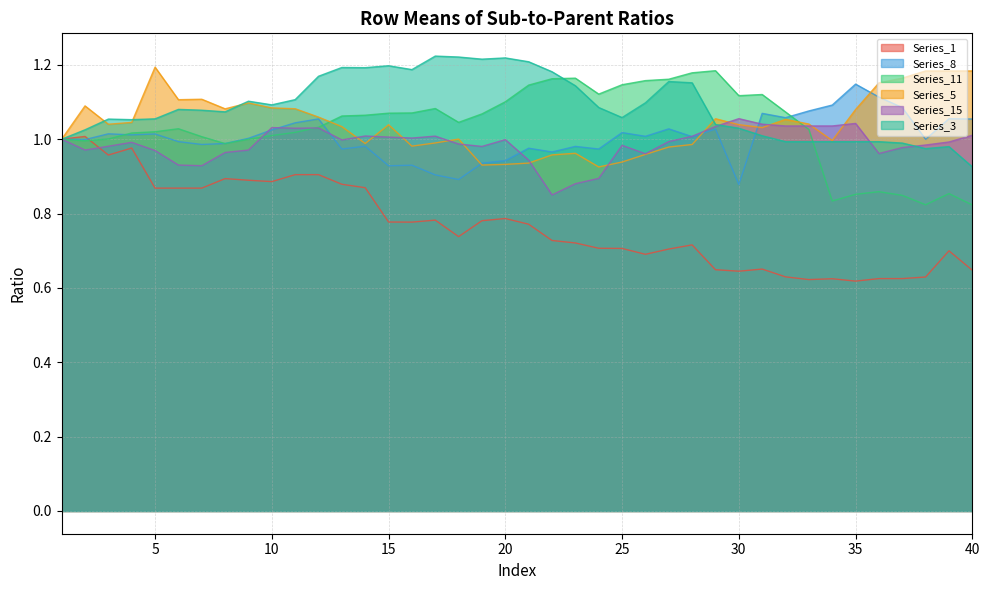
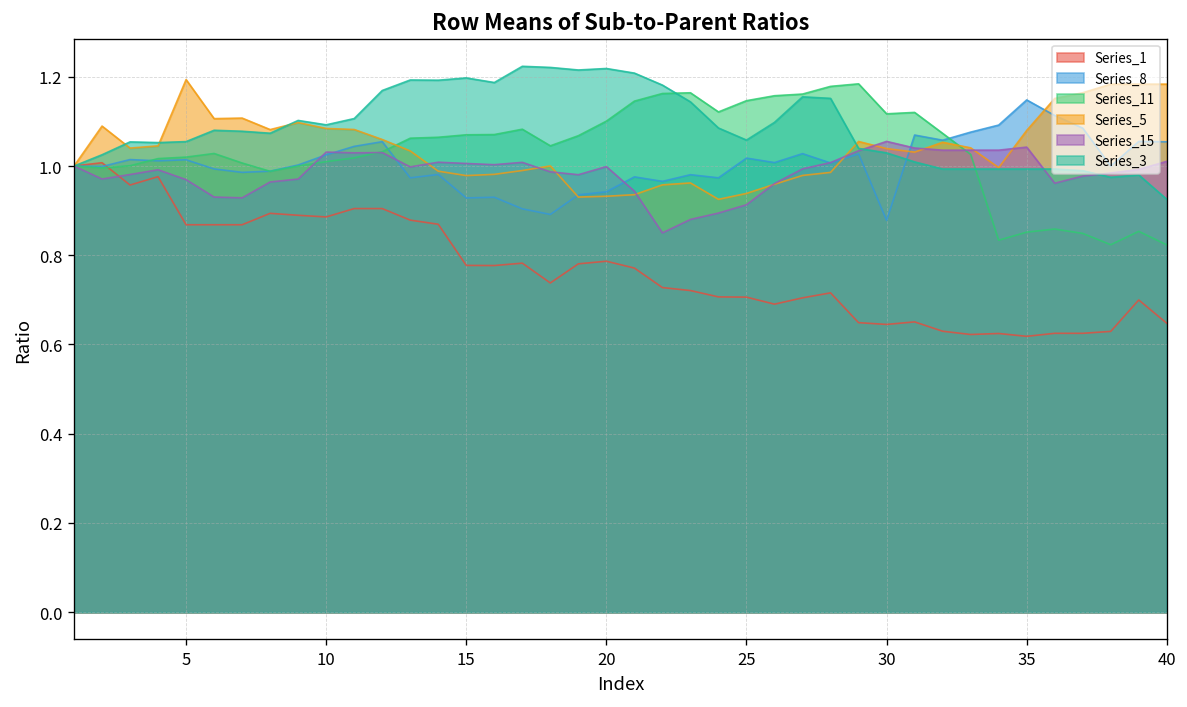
Series_5, 15: 1.04 -> 0.98
Series_15, 25: 0.98 -> 0.91
